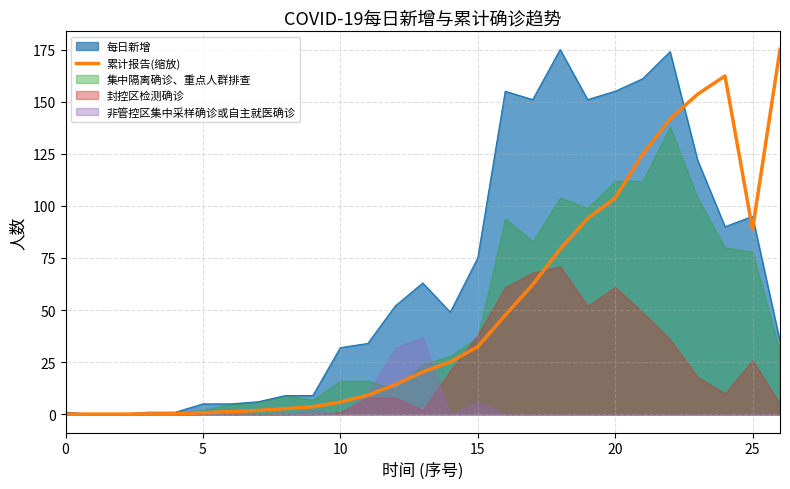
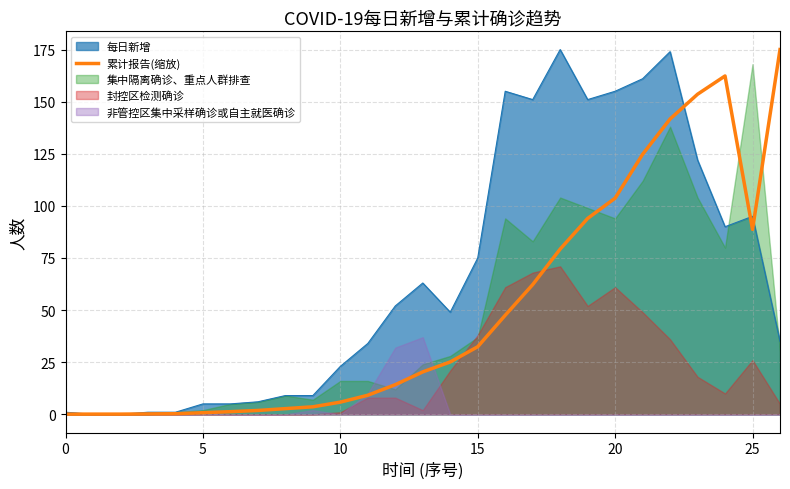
每日新增, 10: 32 -> 23
非管控区集中采样确诊或自主就医确诊, 15: 6 -> 0
集中隔离确诊、重点人群排查, 20: 112 -> 94
集中隔离确诊、重点人群排查, 25: 78 -> 168
